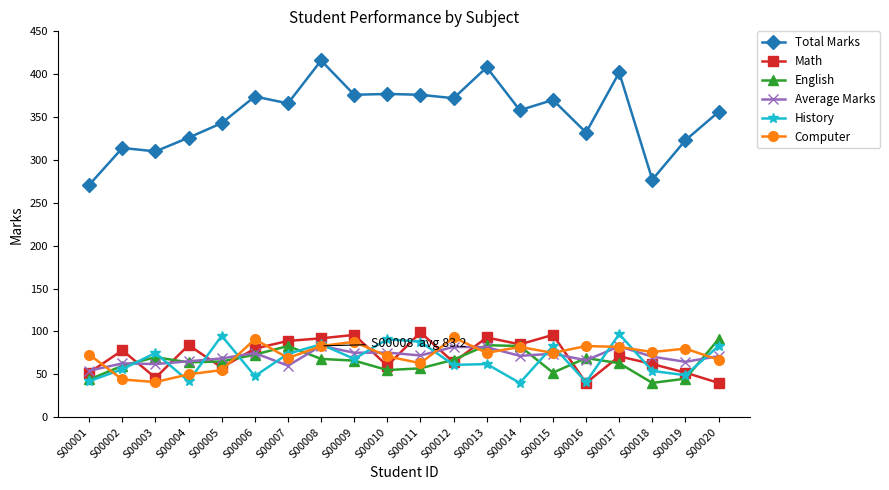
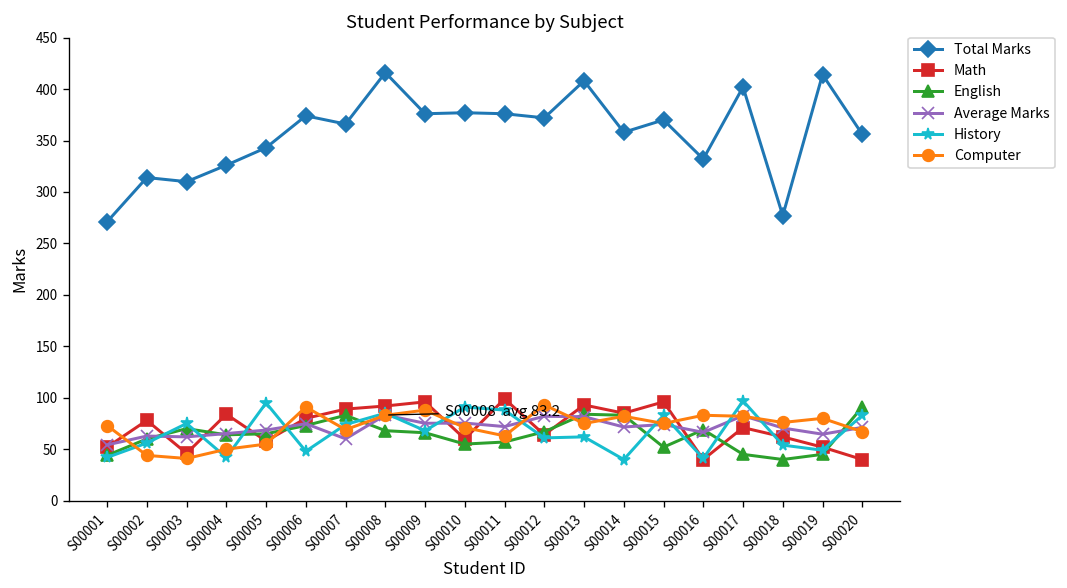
English, S00017: 60 -> 50
Total Marks, S00019: 320 -> 410
